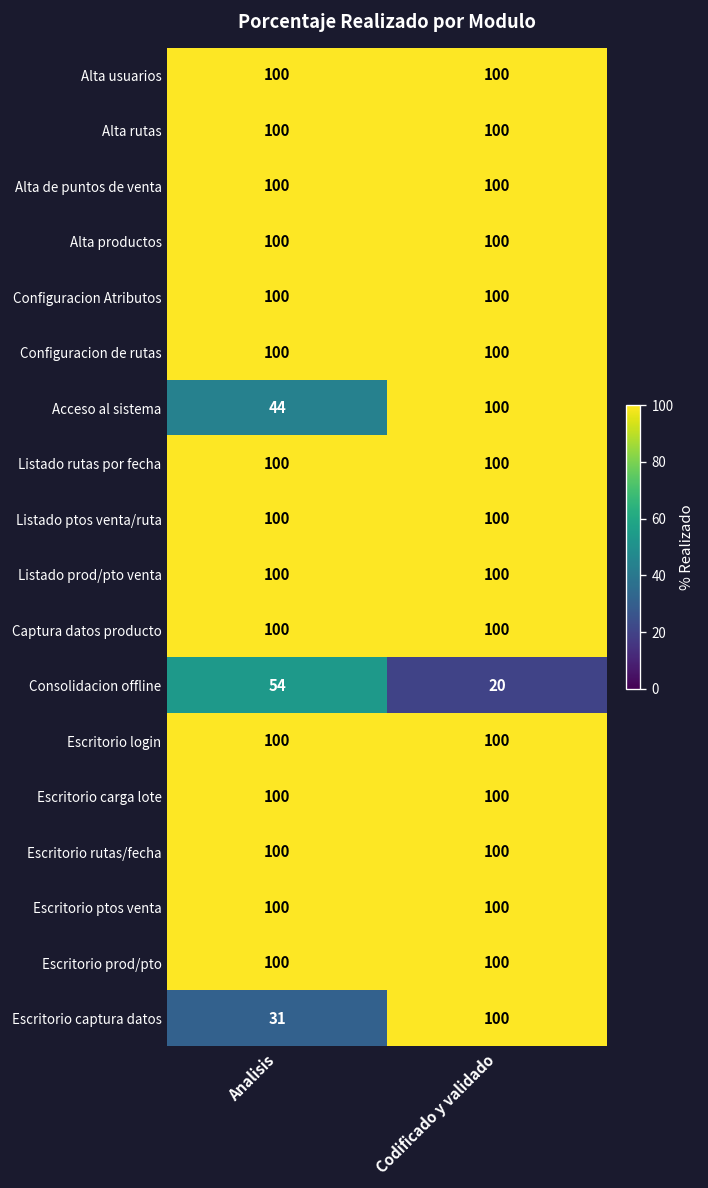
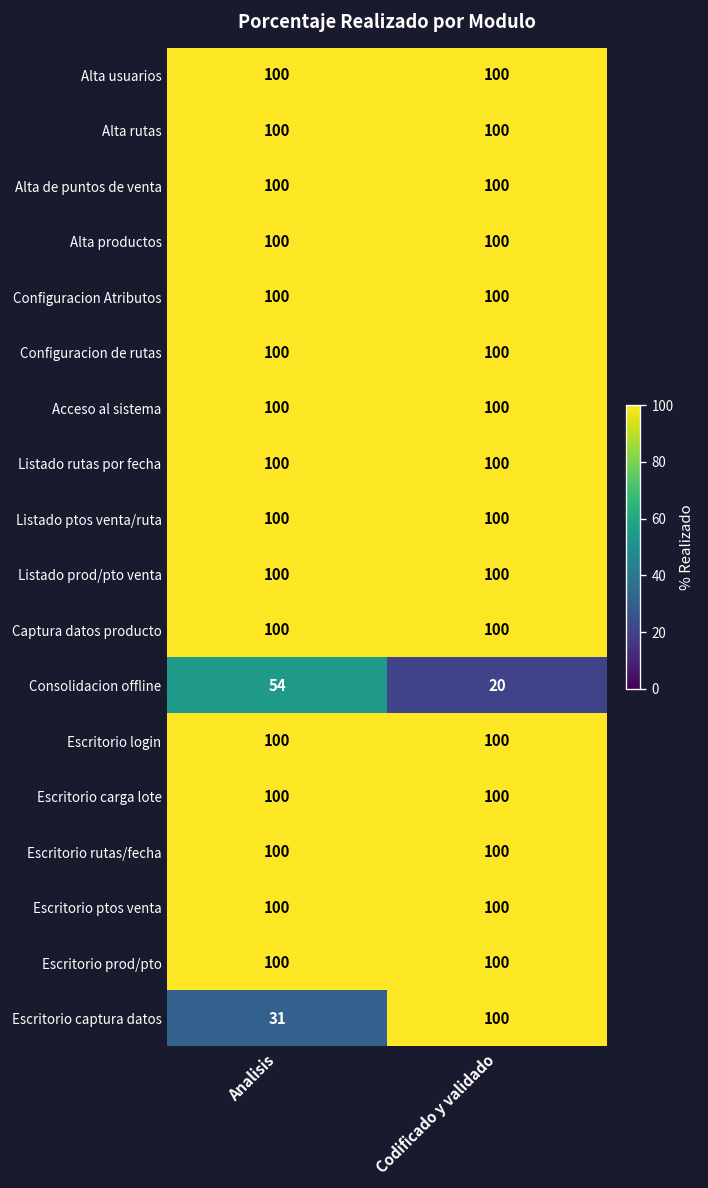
Acceso al sistema, Analisis: 44 -> 100
